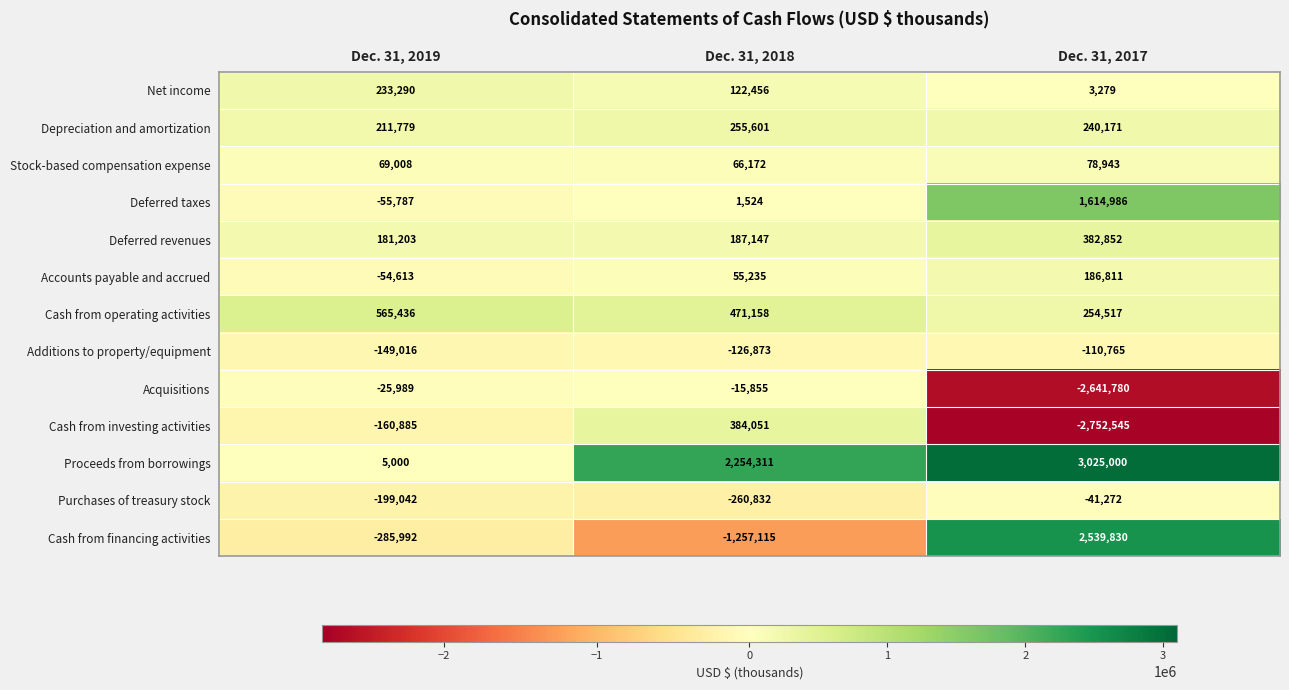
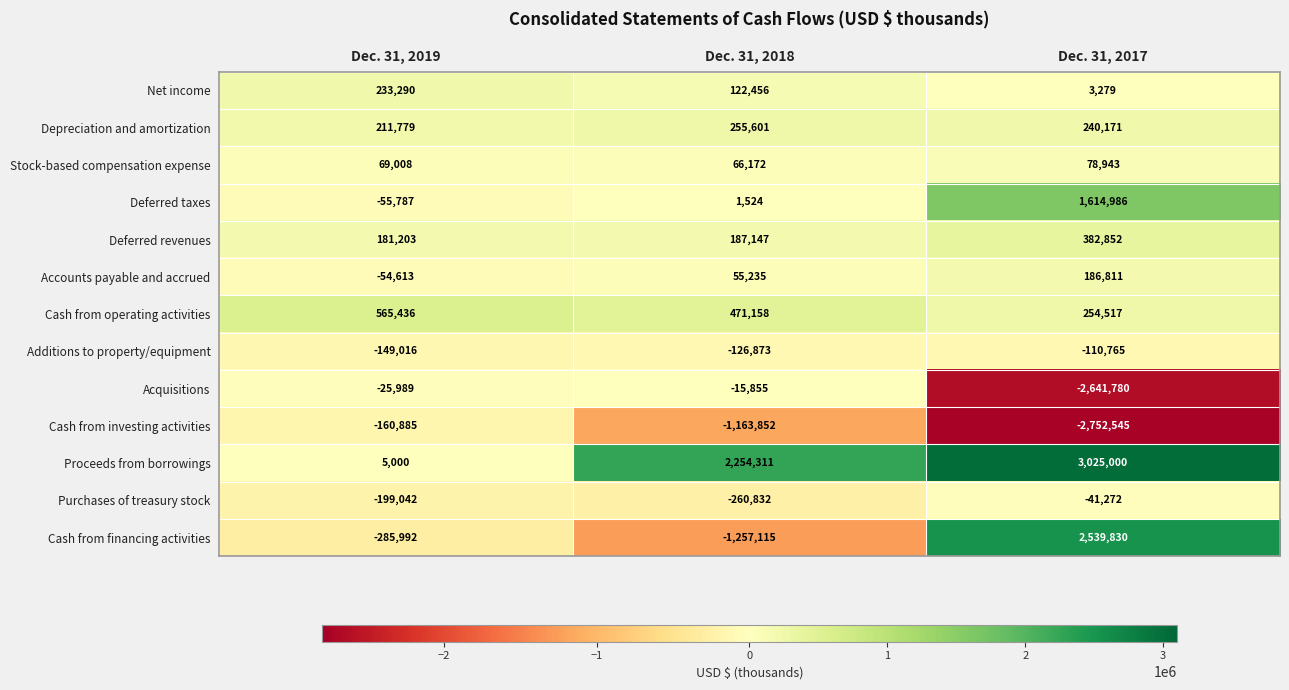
Cash from investing activities, Dec. 31, 2018: 384,051 -> -1,163,852
